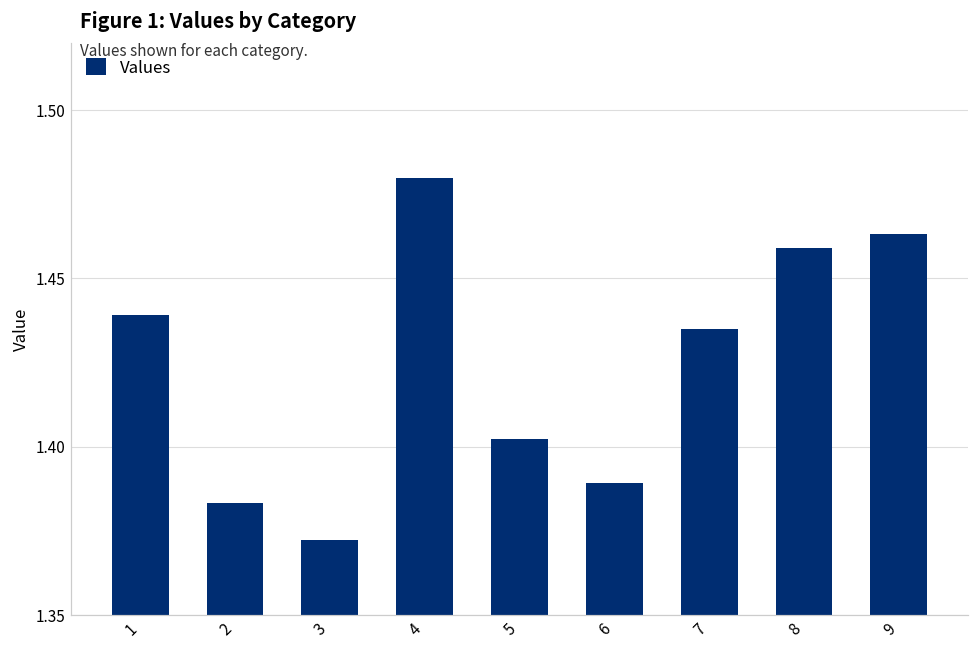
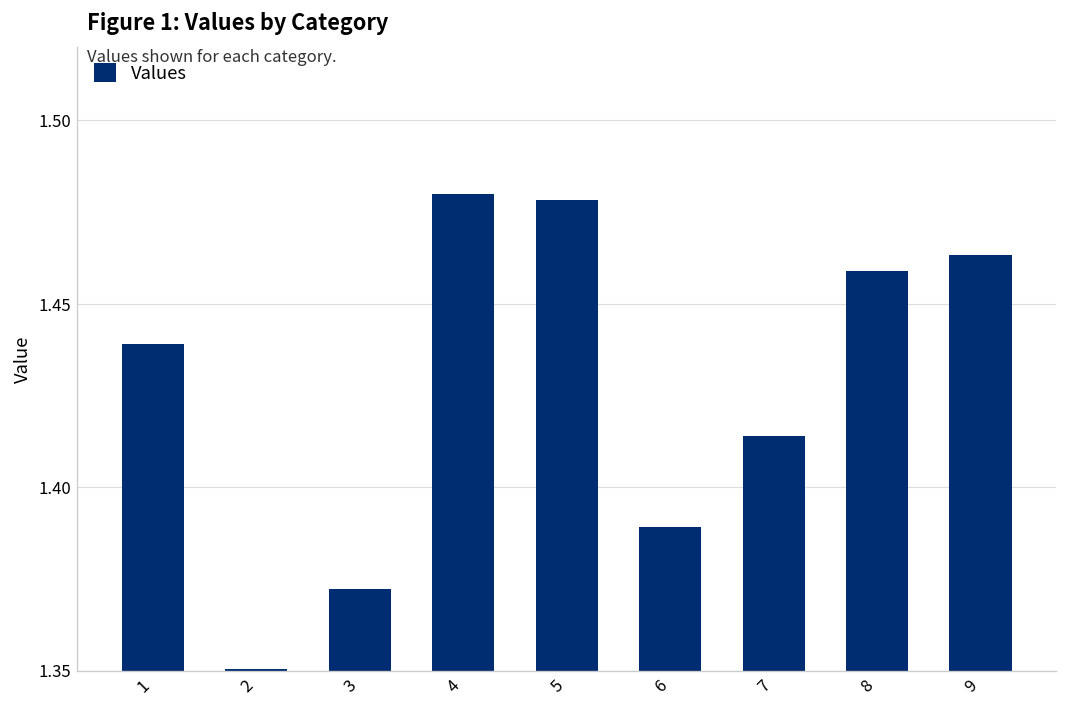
2: 1.383 -> 1.350
5: 1.402 -> 1.478
7: 1.435 -> 1.414
